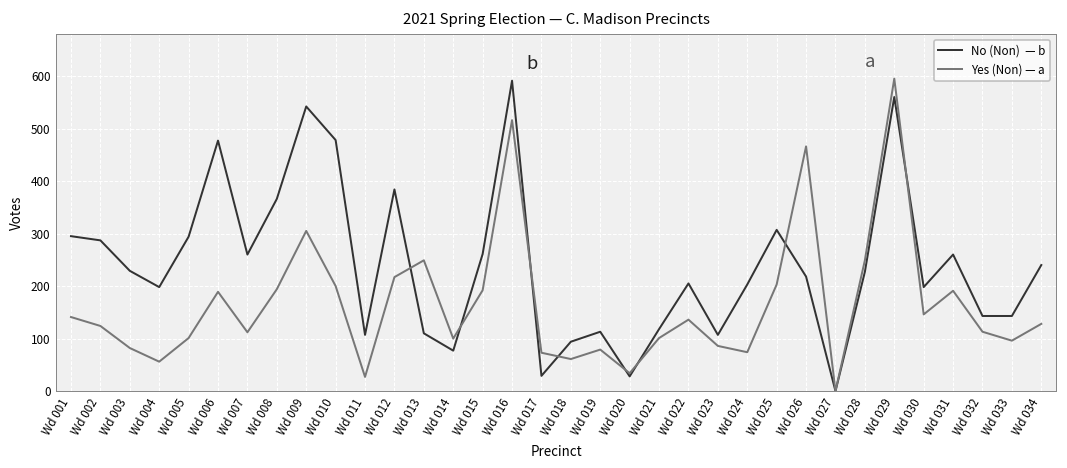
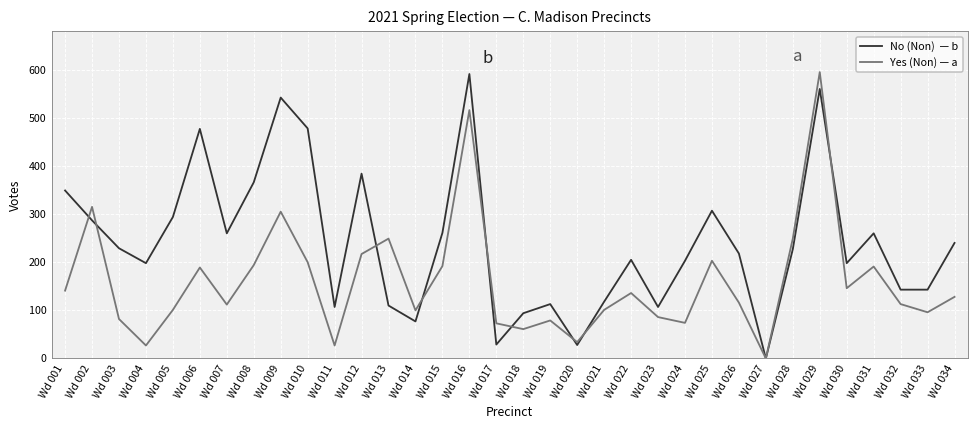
No (Non) — b, Wd 001: 300 -> 350
Yes (Non) — a, Wd 002: 120 -> 320
Yes (Non) — a, Wd 004: 60 -> 30
Yes (Non) — a, Wd 026: 470 -> 120
